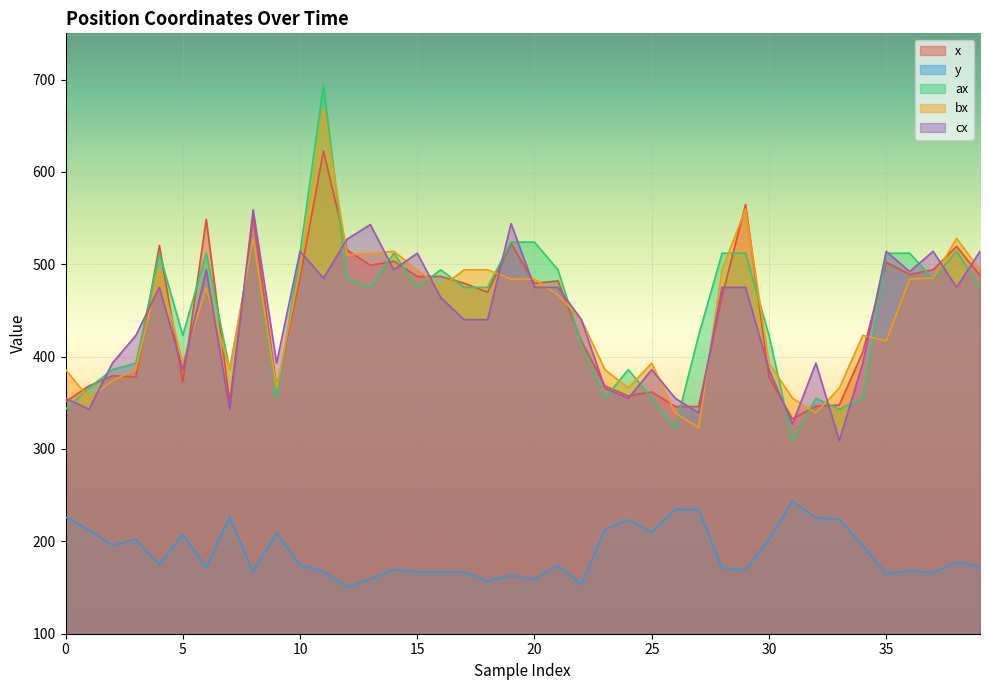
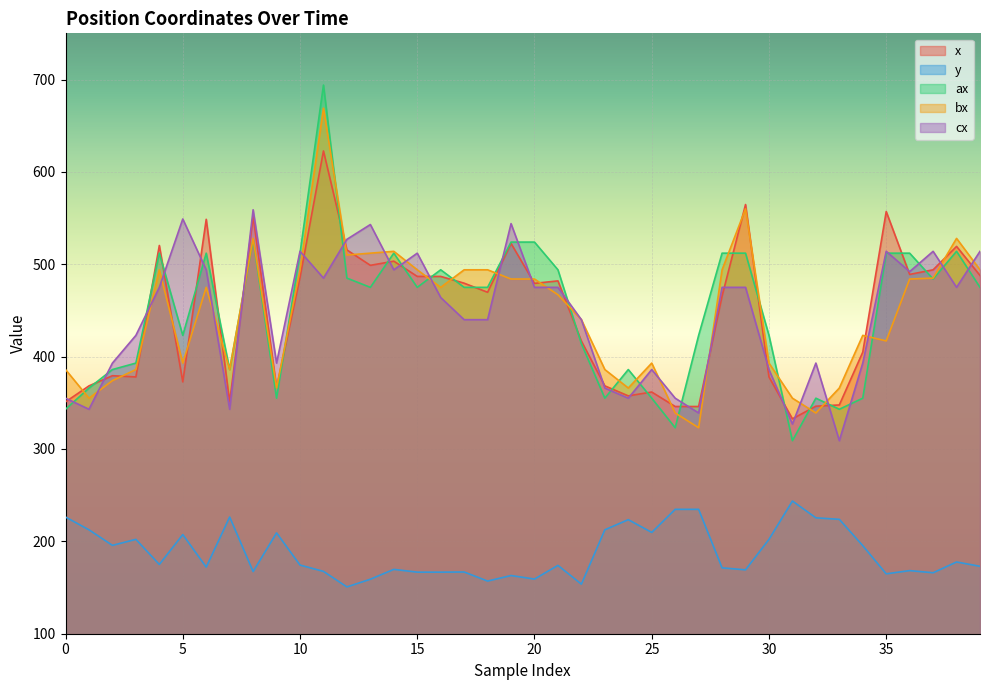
cx, 5: 390 -> 550
x, 35: 500 -> 560
